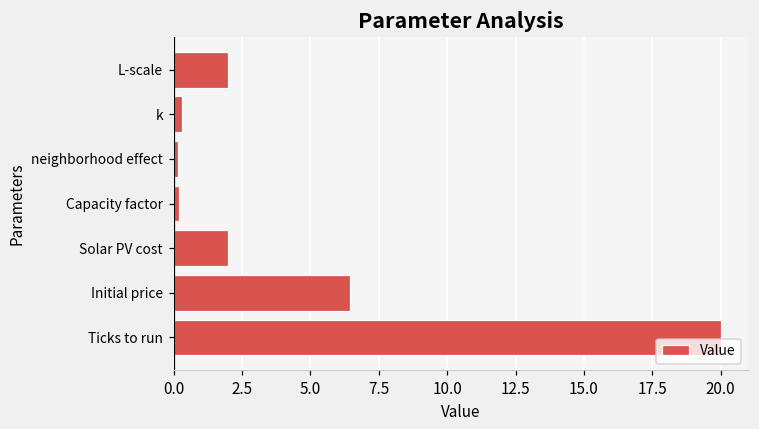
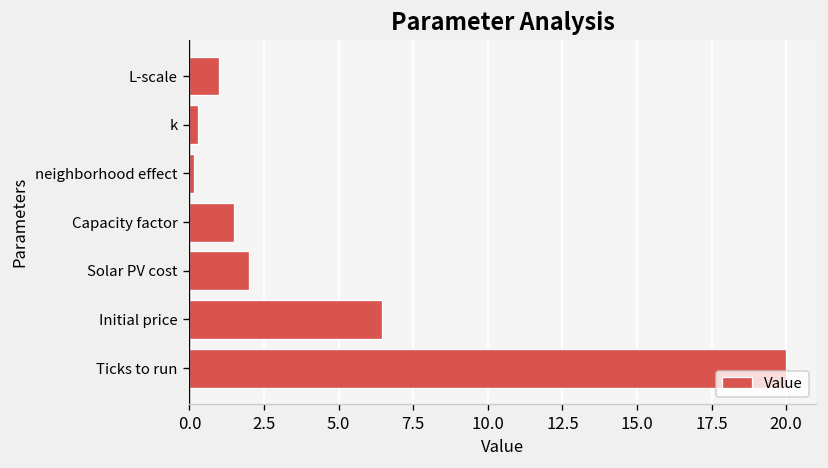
L-scale: 2 -> 1
Capacity factor: 0.2 -> 1.5
